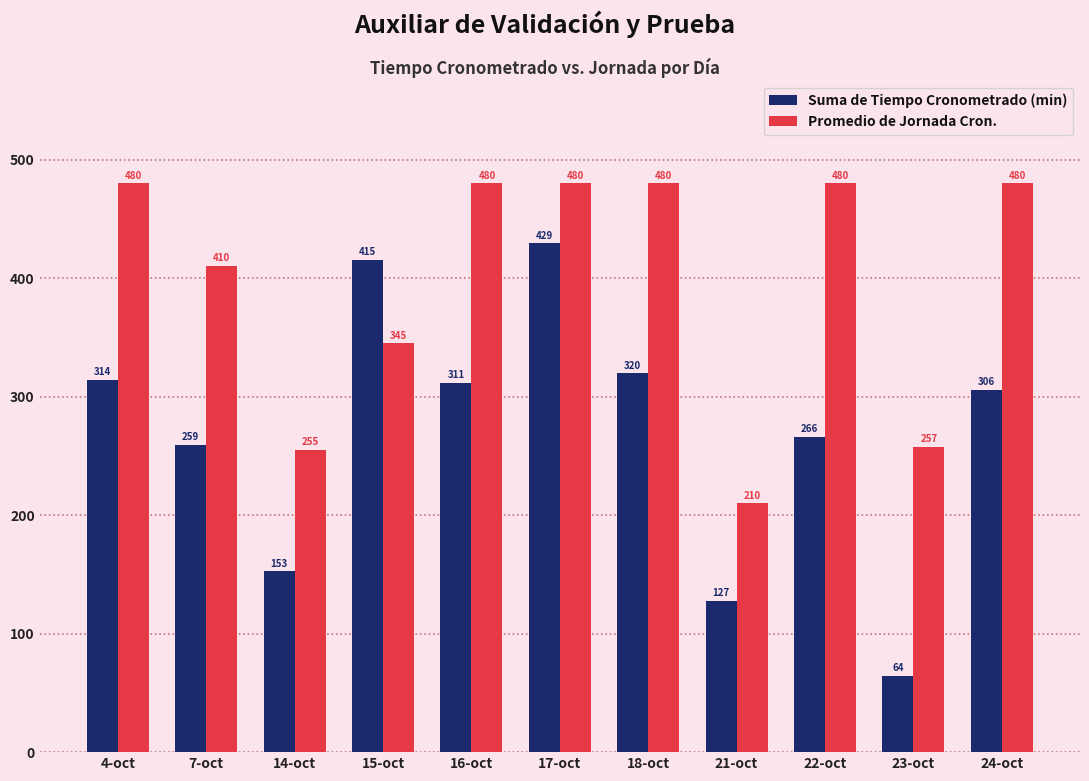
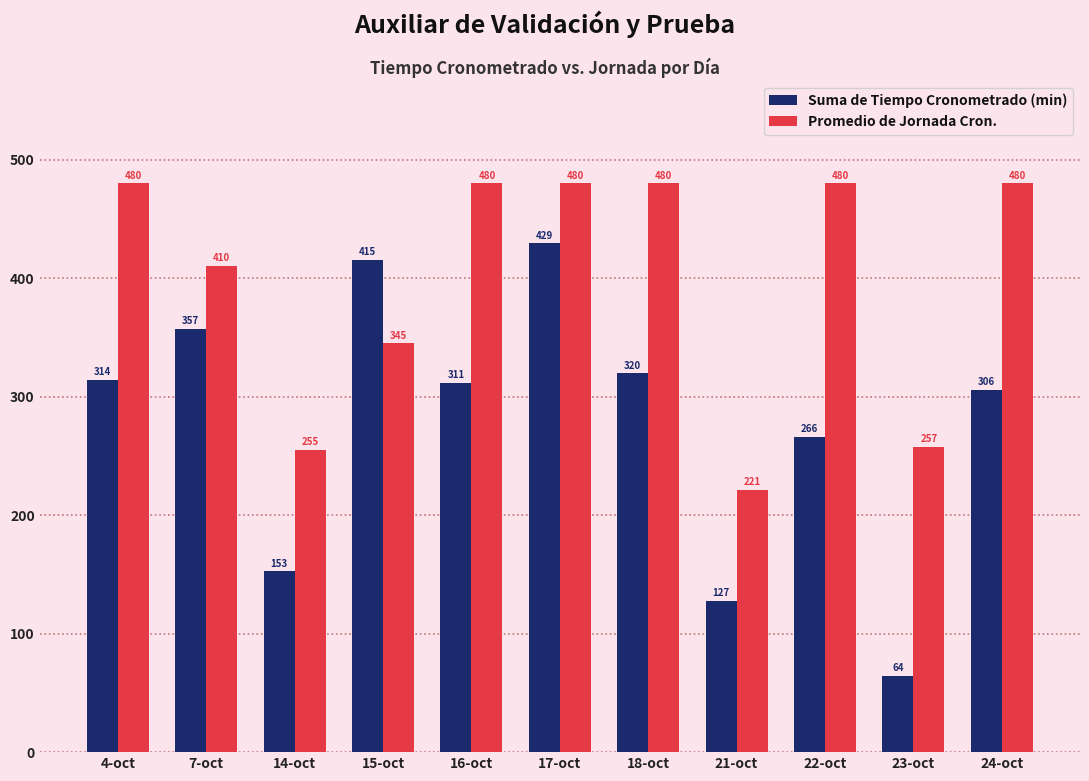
Suma de Tiempo Cronometrado (min), 7-oct: 259 -> 357
Promedio de Jornada Cron., 21-oct: 210 -> 221
